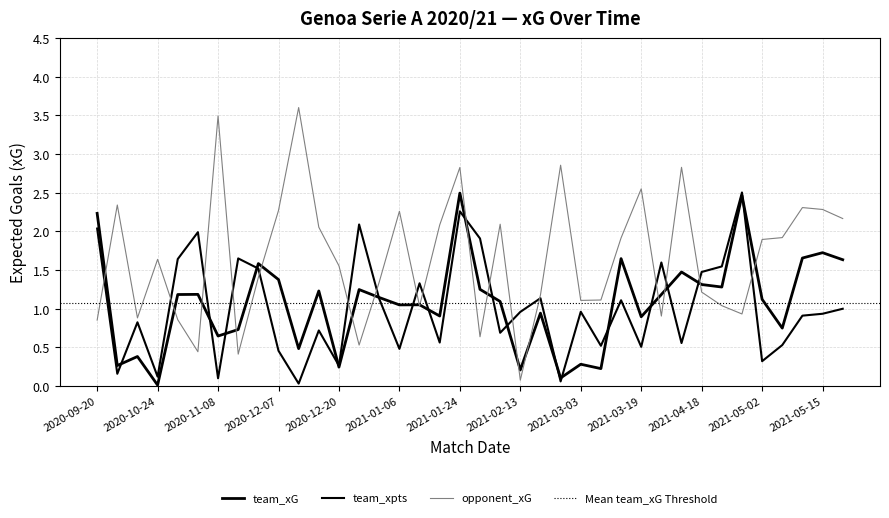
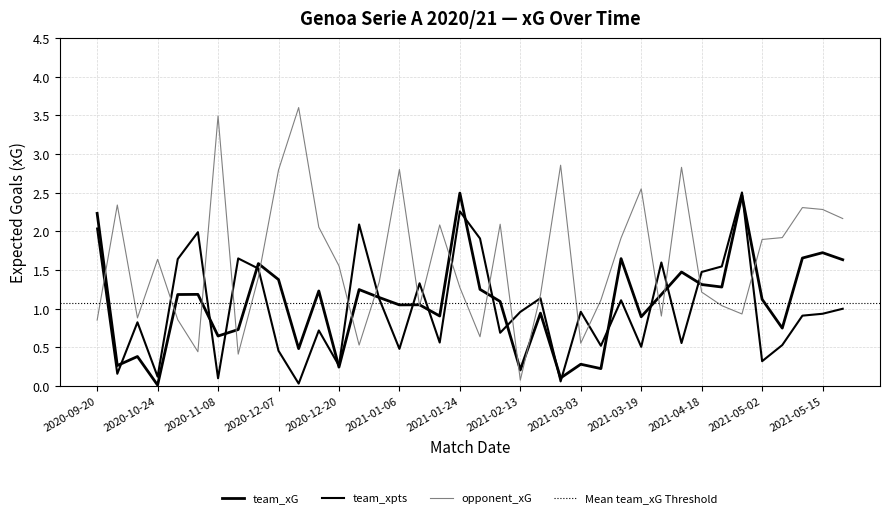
opponent_xG, 2020-12-07: 2.3 -> 2.8
opponent_xG, 2021-01-06: 2.3 -> 2.8
opponent_xG, 2021-01-24: 2.8 -> 1.3
opponent_xG, 2021-03-03: 1.1 -> 0.6
